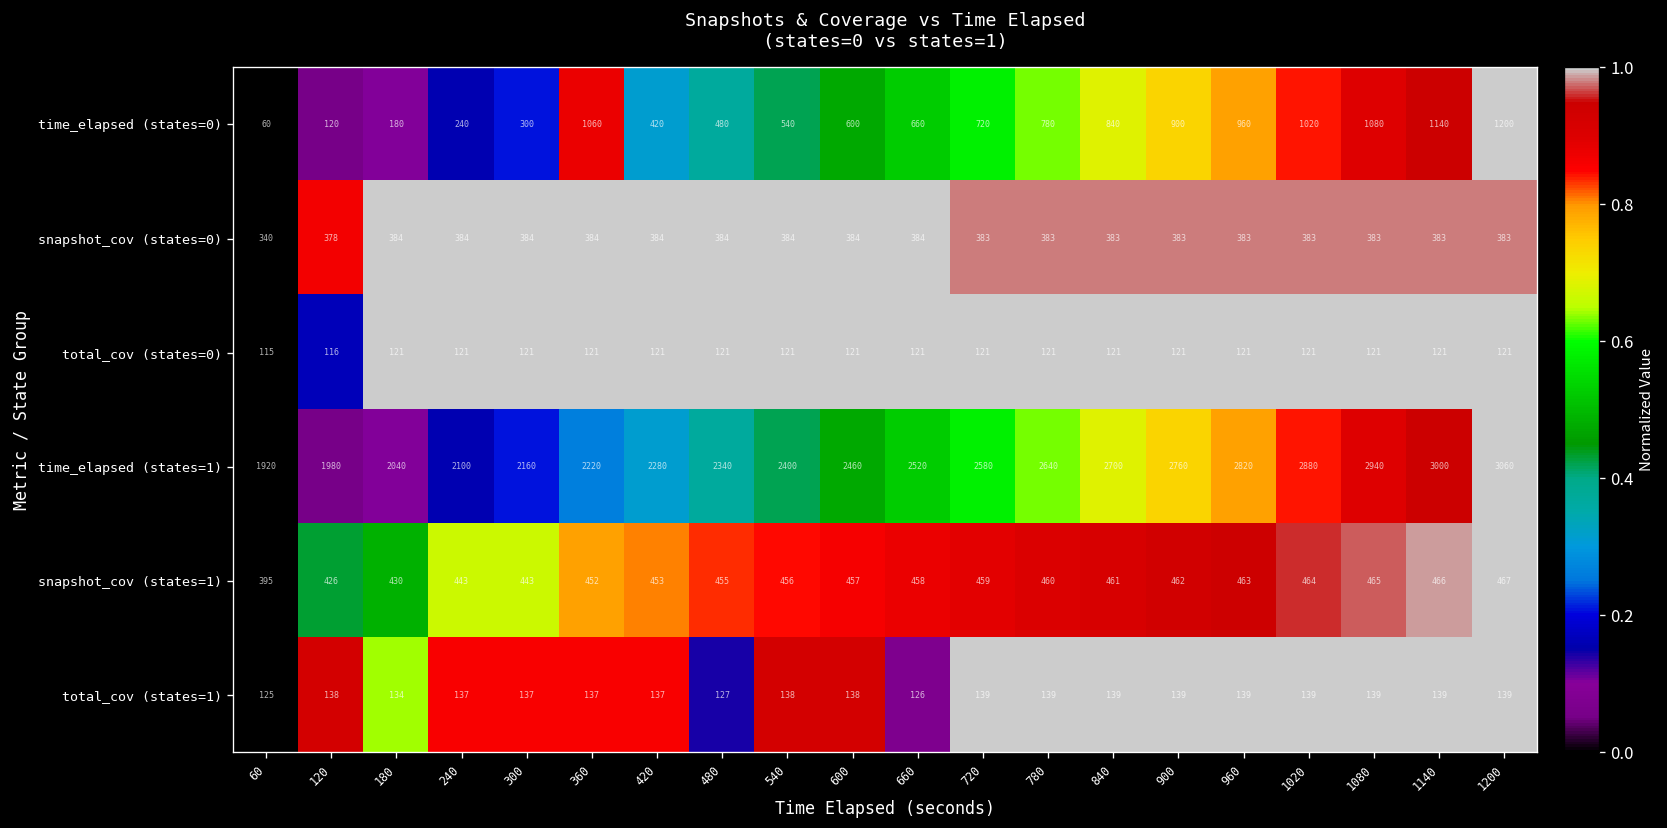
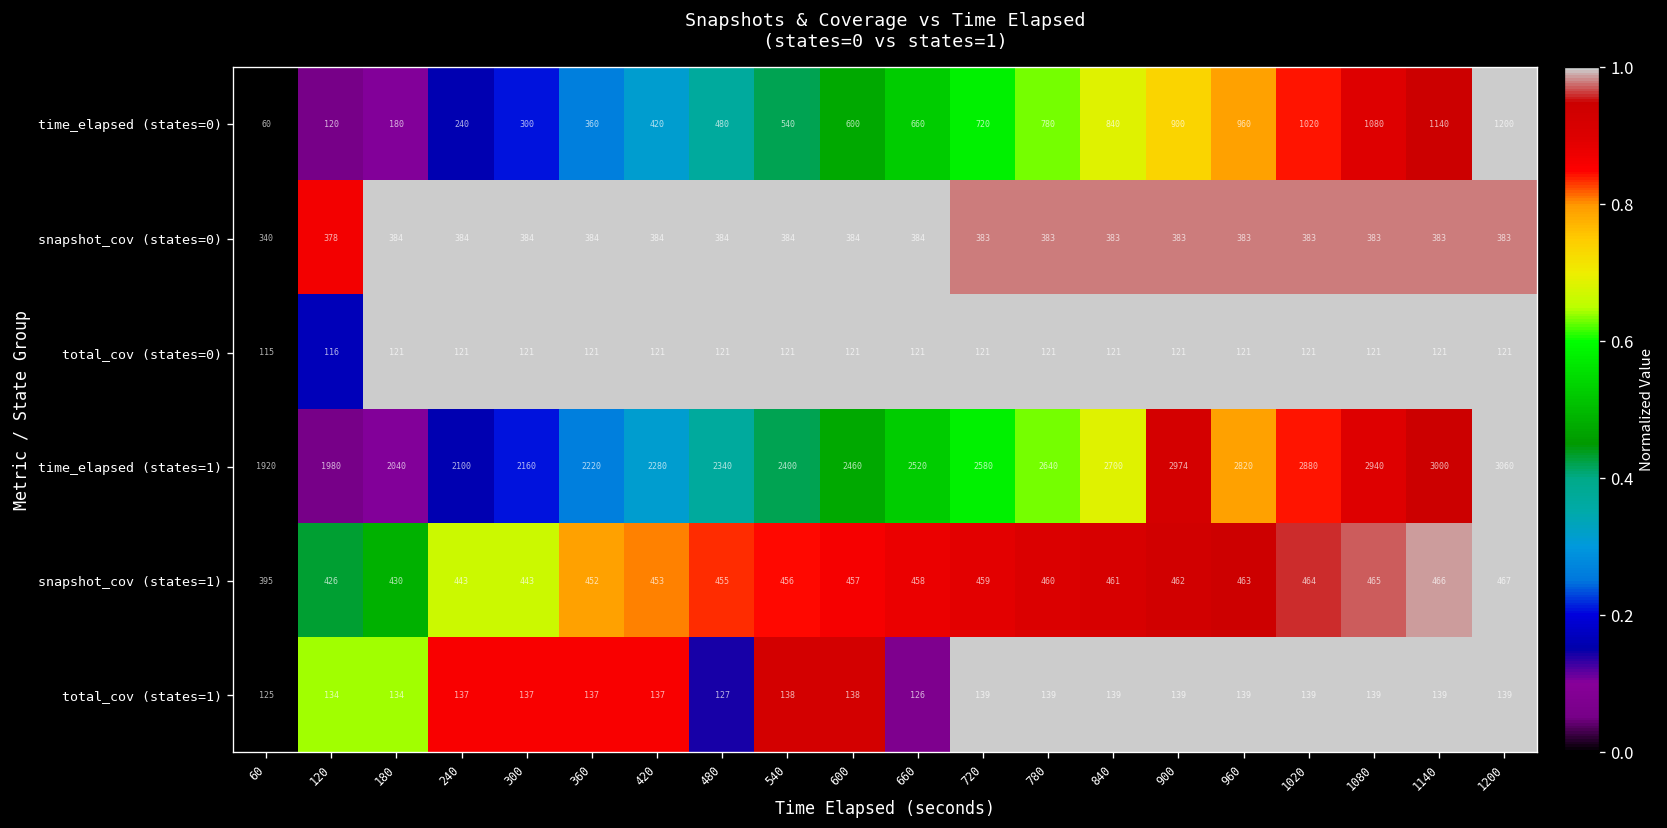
time_elapsed (states=0), 360: 1060 -> 360
time_elapsed (states=1), 900: 2760 -> 2974
total_cov (states=1), 120: 138 -> 134
